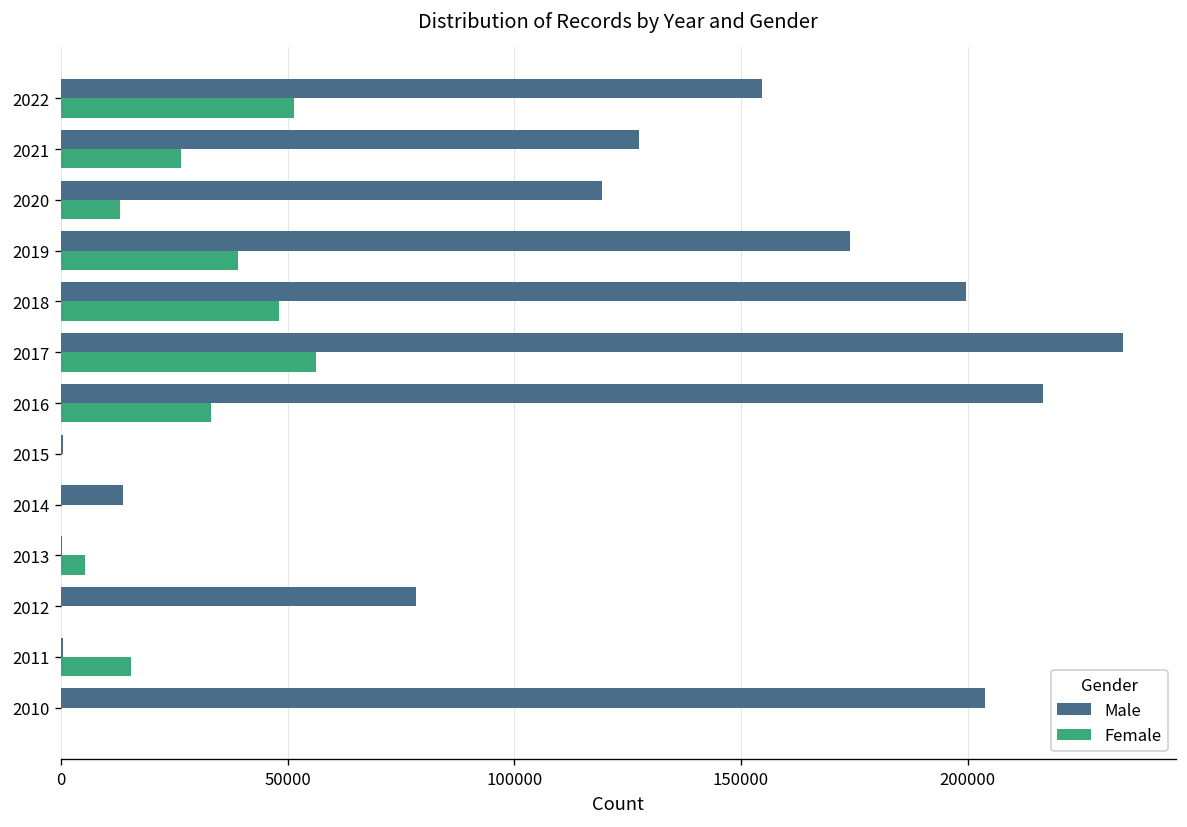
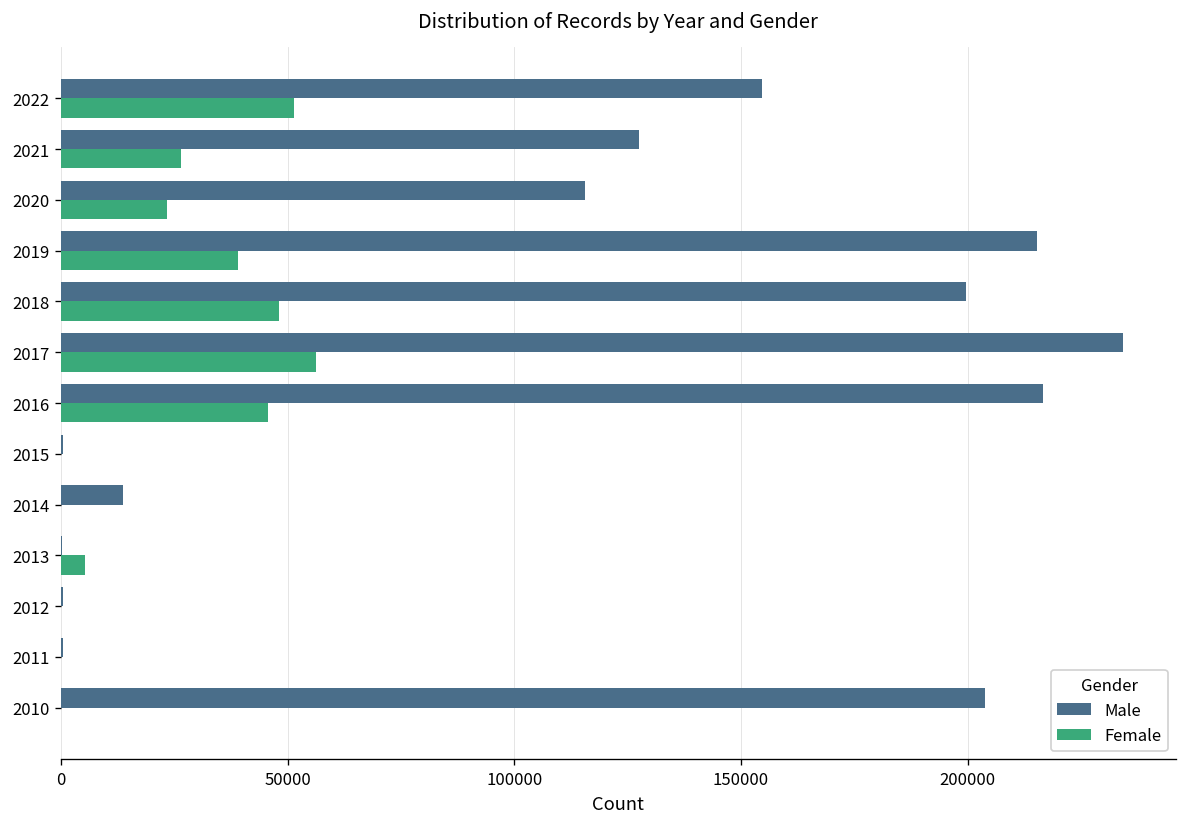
Male, 2020: 119000 -> 116000
Female, 2020: 13000 -> 23000
Male, 2019: 174000 -> 215000
Female, 2016: 33000 -> 46000
Male, 2012: 78000 -> 0
Female, 2011: 15000 -> 0
